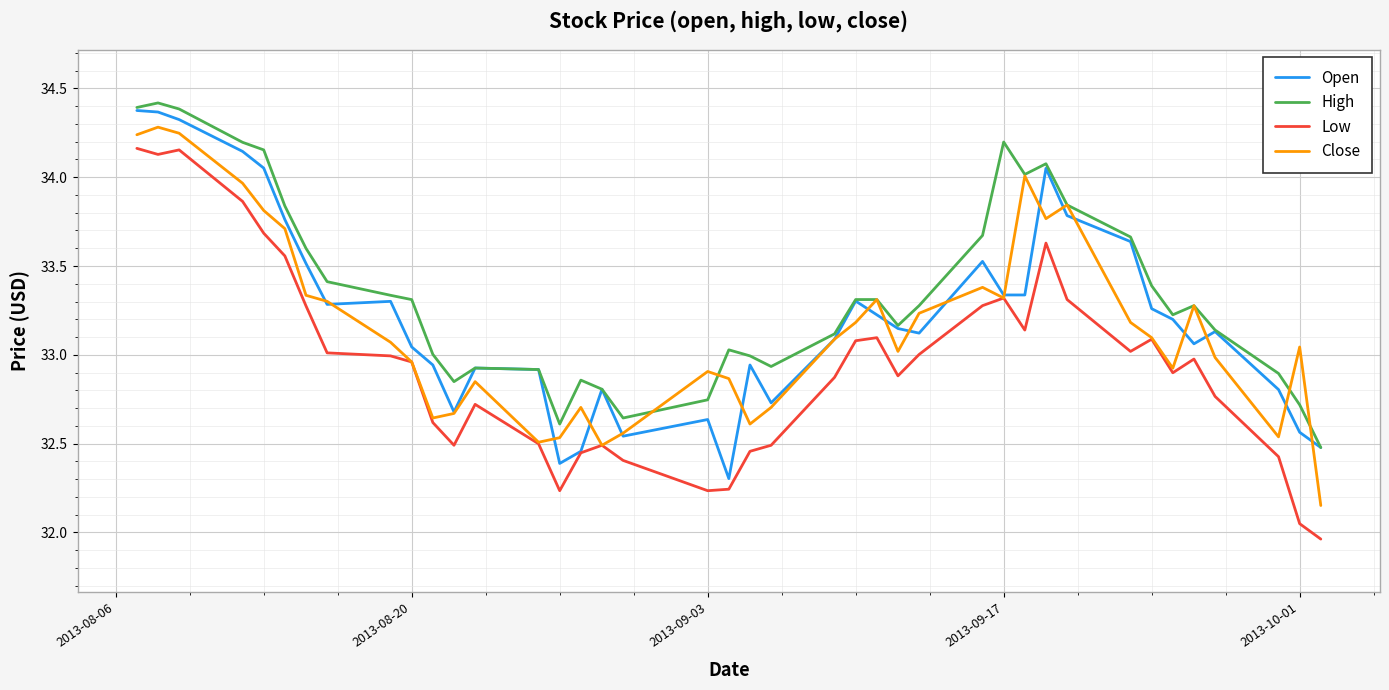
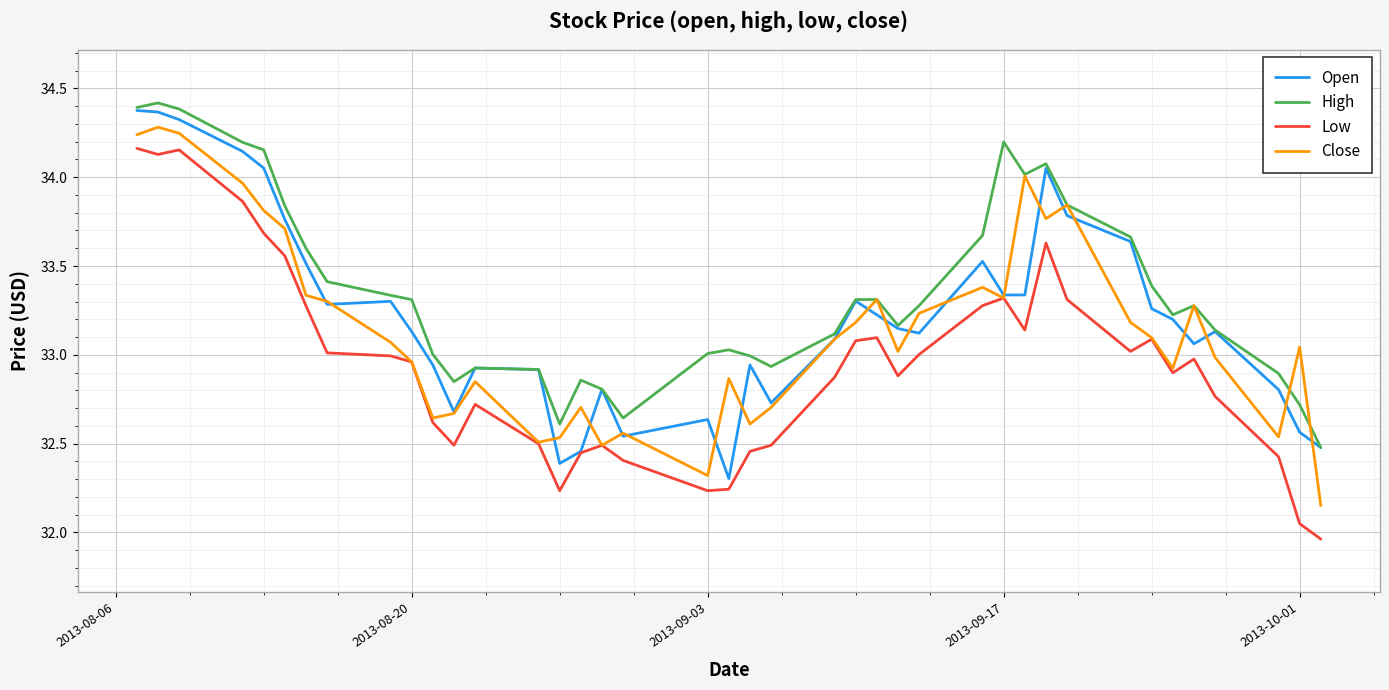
Open, 2013-08-20: 33.04 -> 33.13
High, 2013-09-03: 32.75 -> 33.01
Close, 2013-09-03: 32.91 -> 32.32
